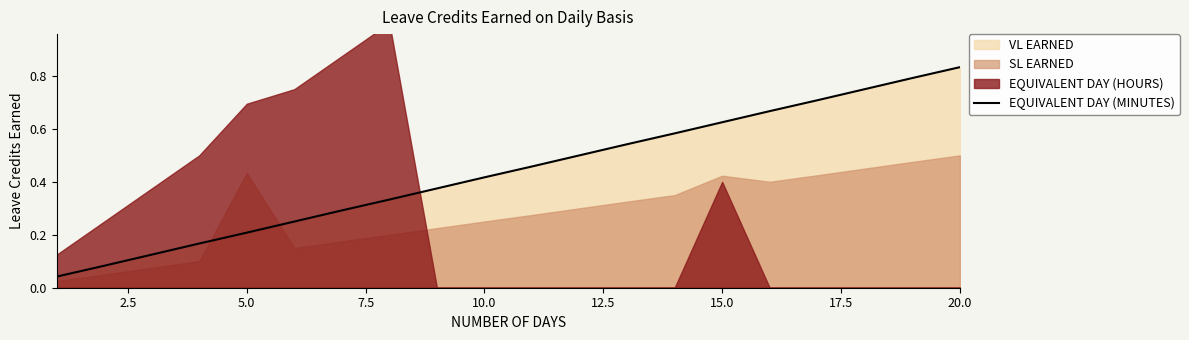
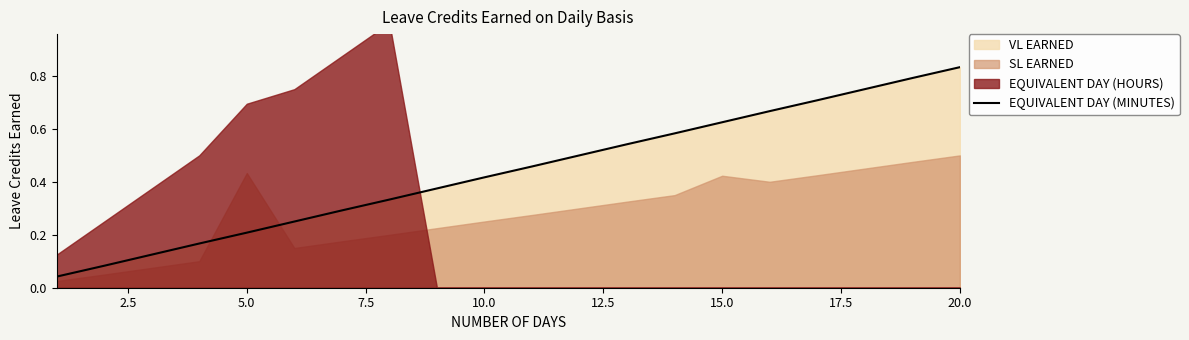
EQUIVALENT DAY (HOURS), 15.0: 0.4 -> 0.0
